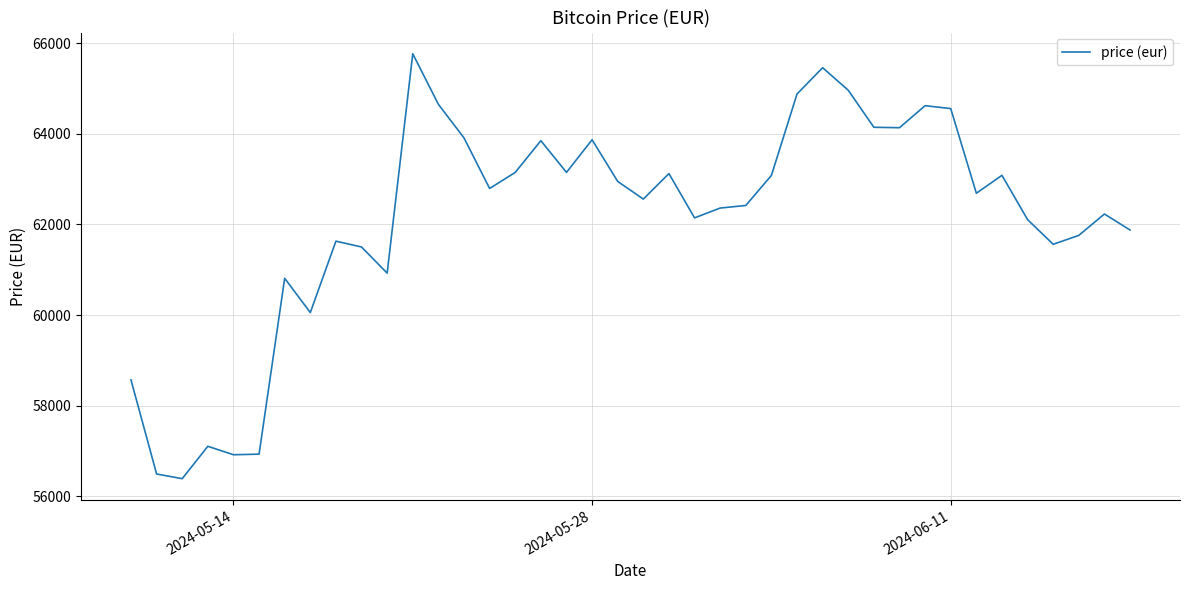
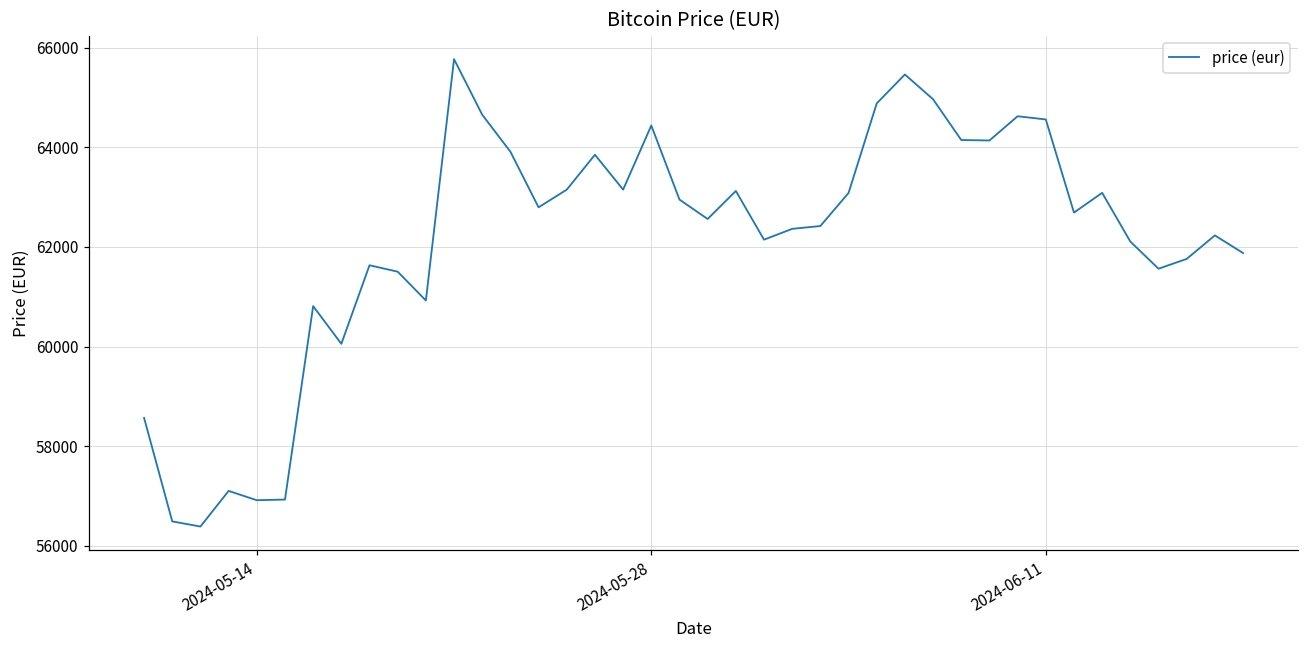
2024-05-28: 63900 -> 64400
